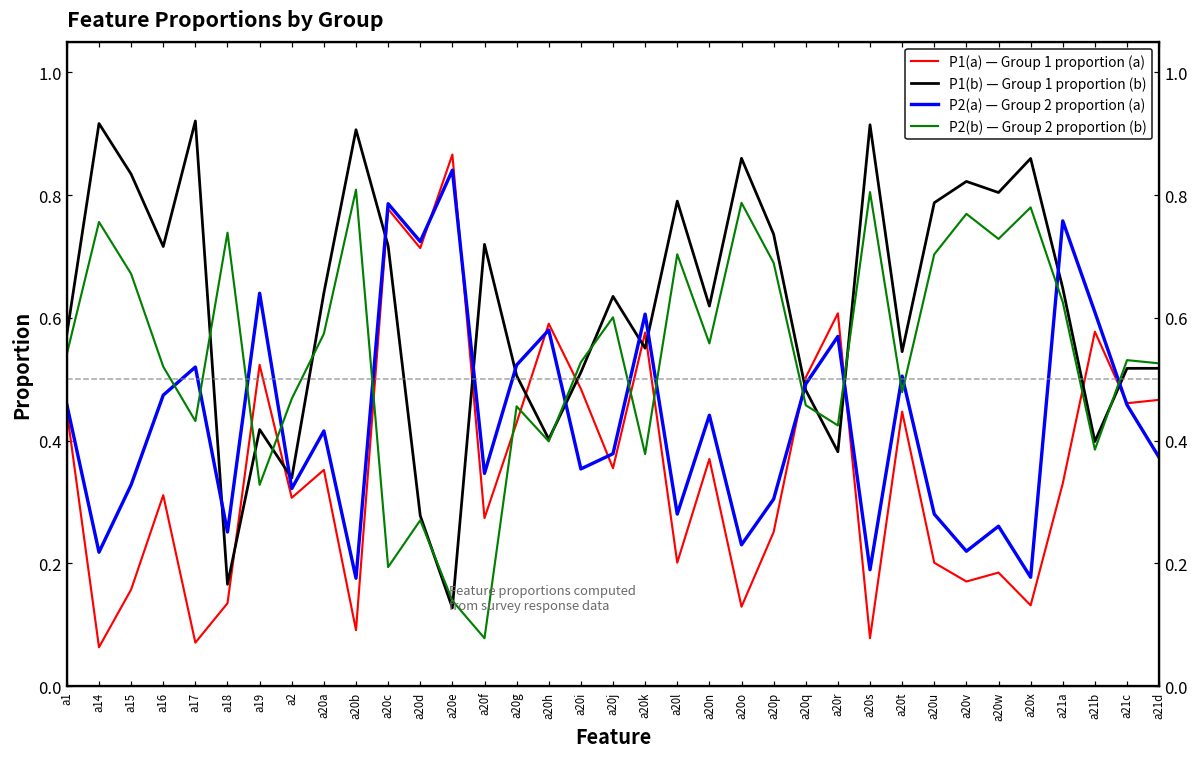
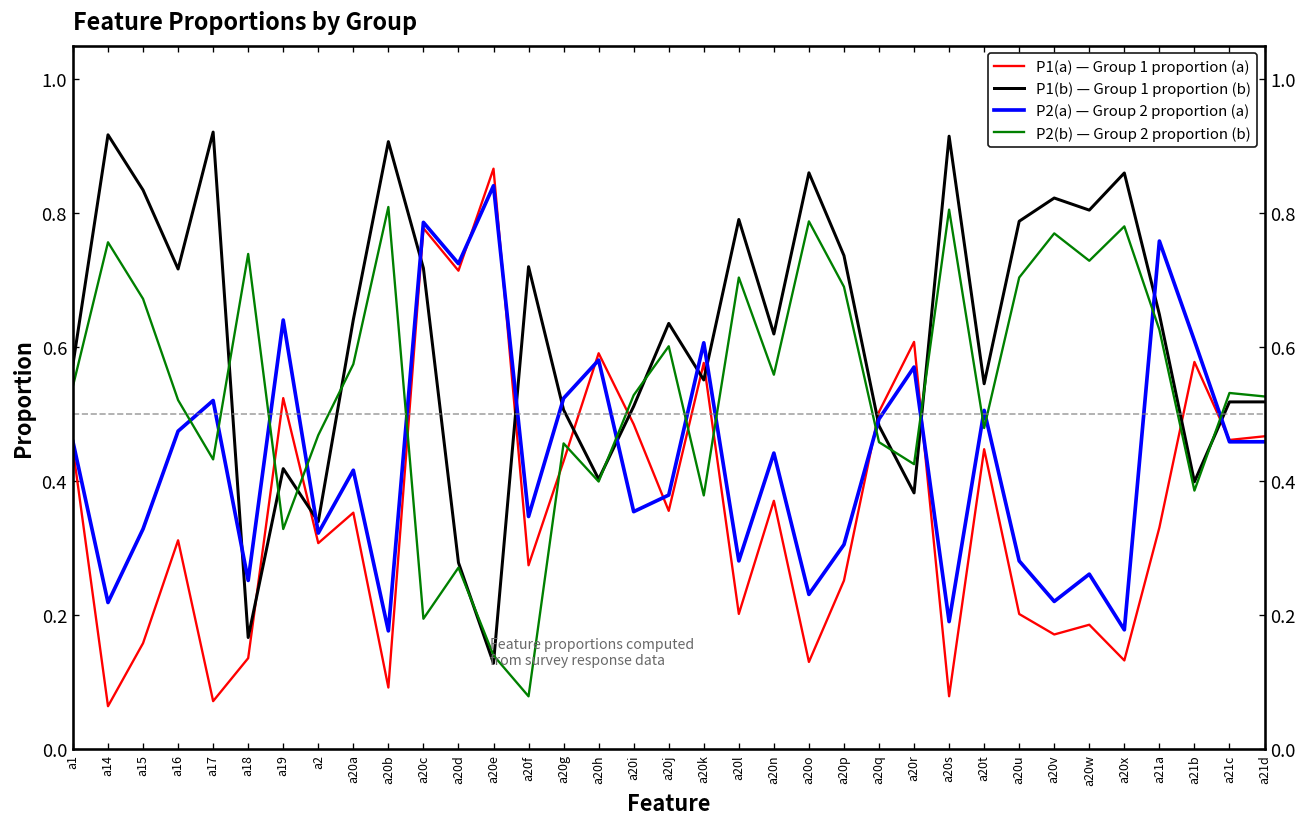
P2(a) — Group 2 proportion (a), a21d: 0.37 -> 0.46
